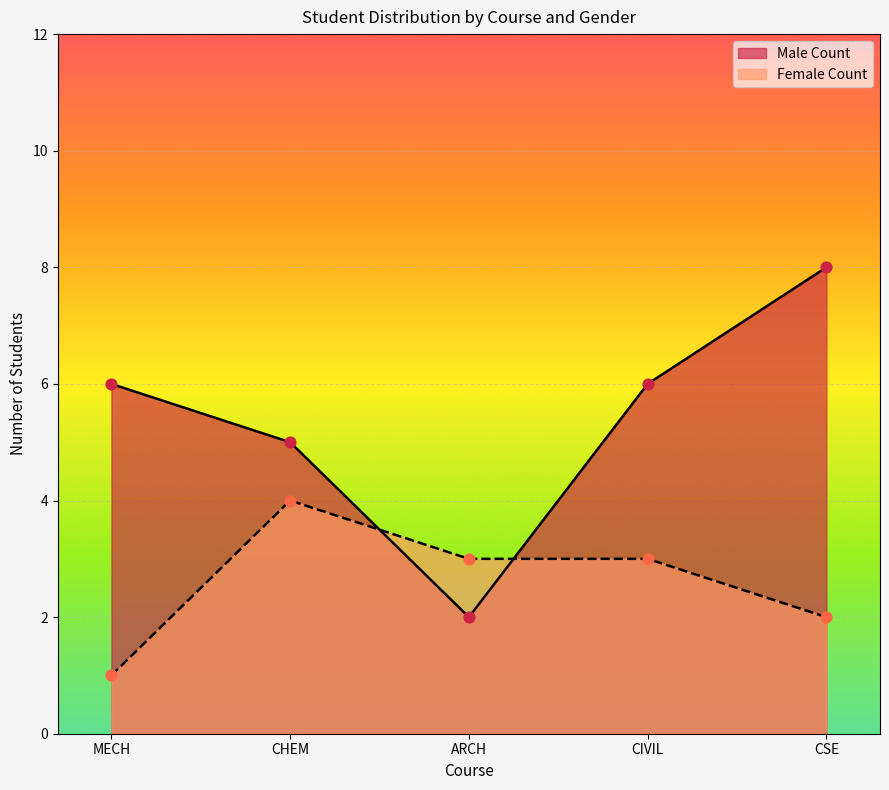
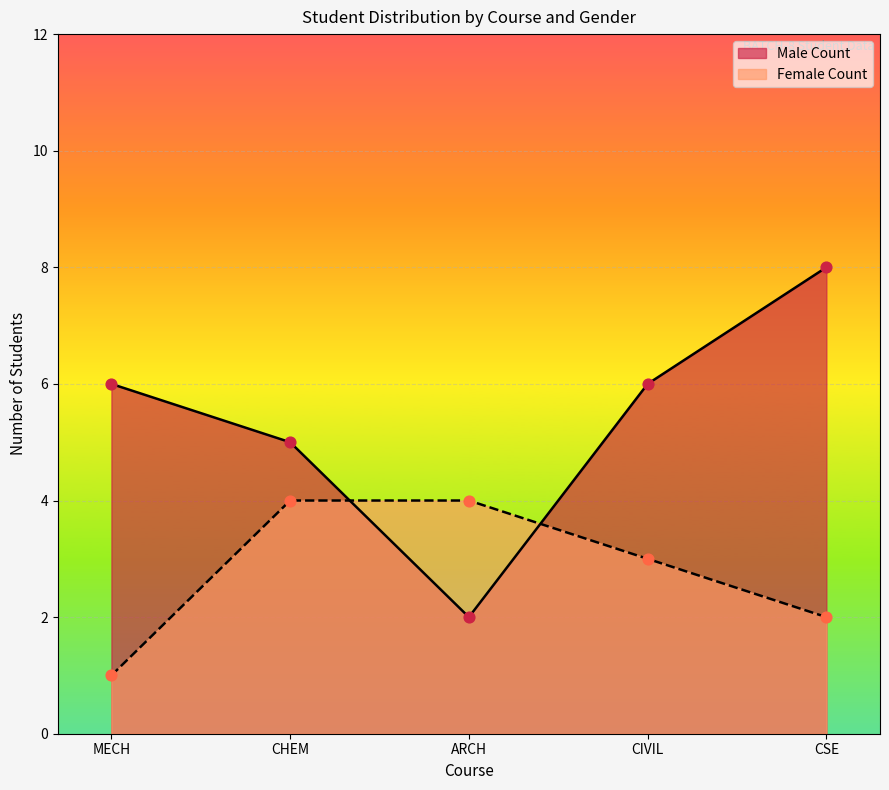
Female Count, ARCH: 3 -> 4
